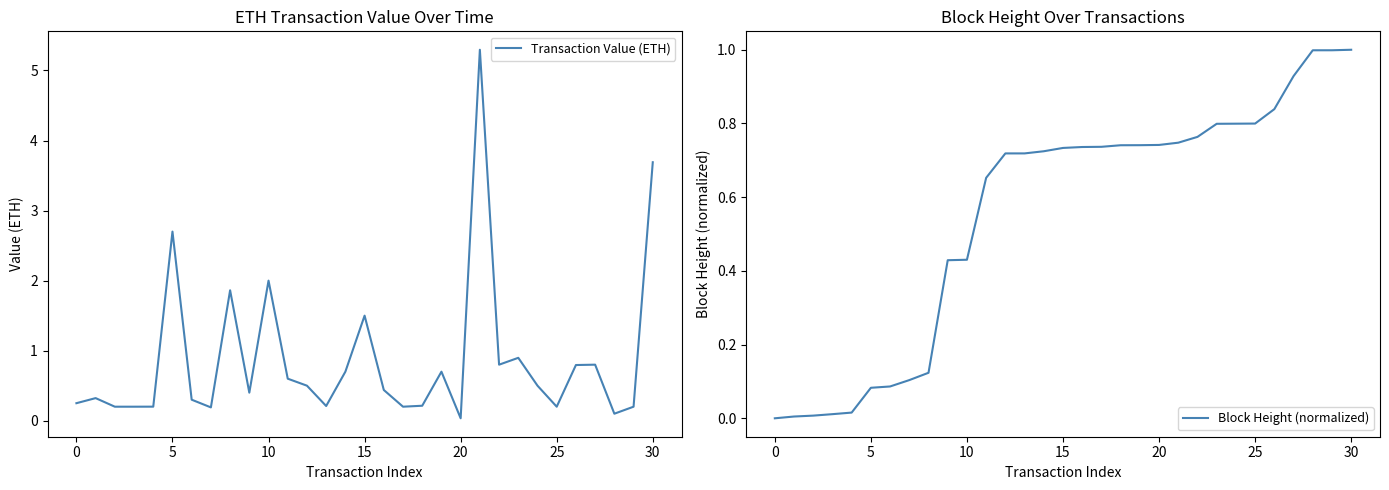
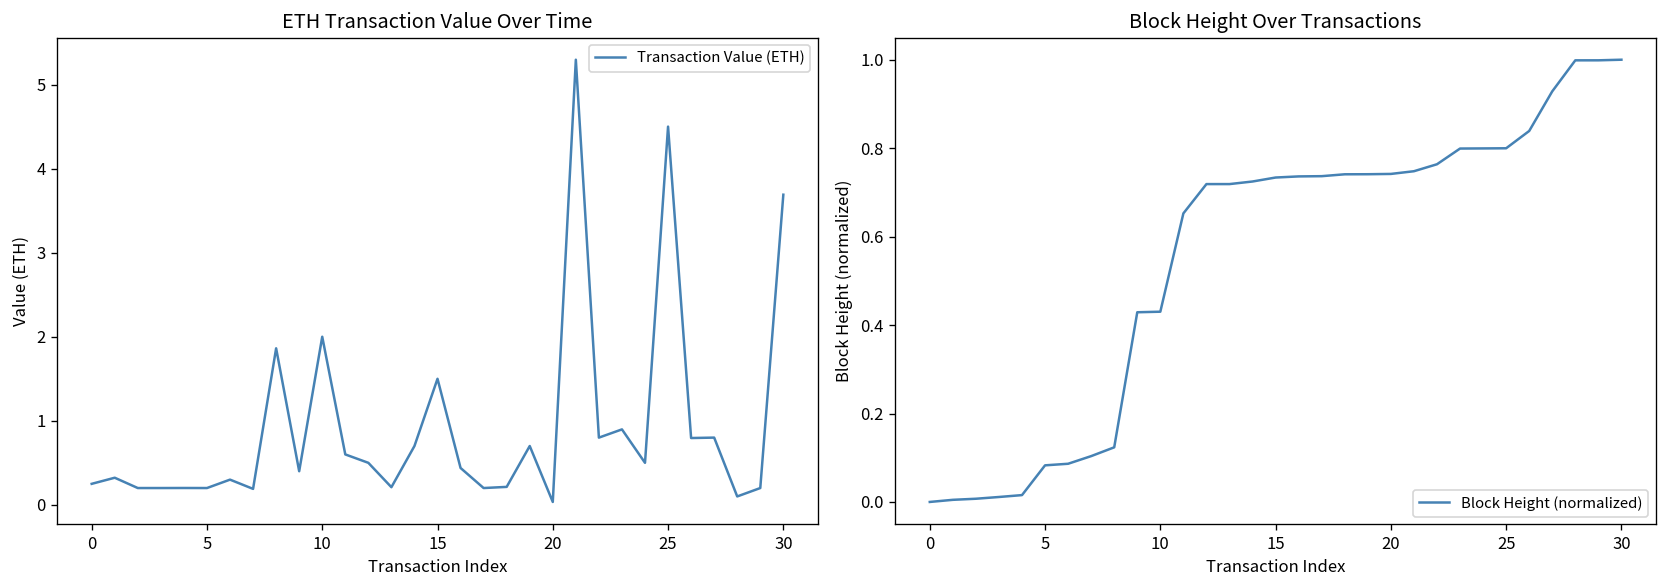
ETH Transaction Value Over Time, 5: 2.7 -> 0.2
ETH Transaction Value Over Time, 25: 0.2 -> 4.5
